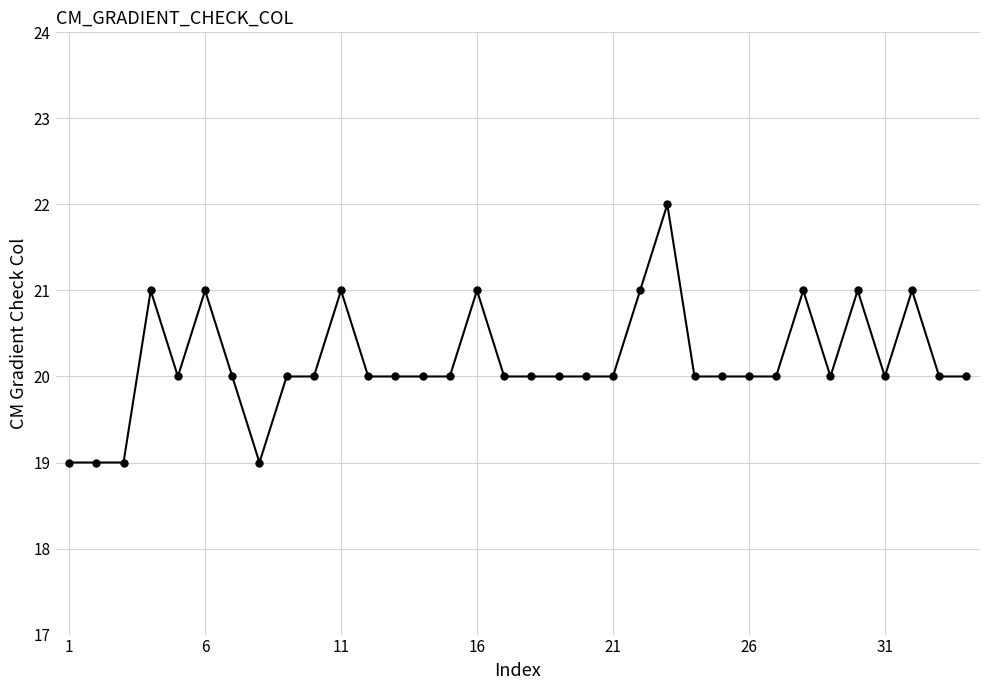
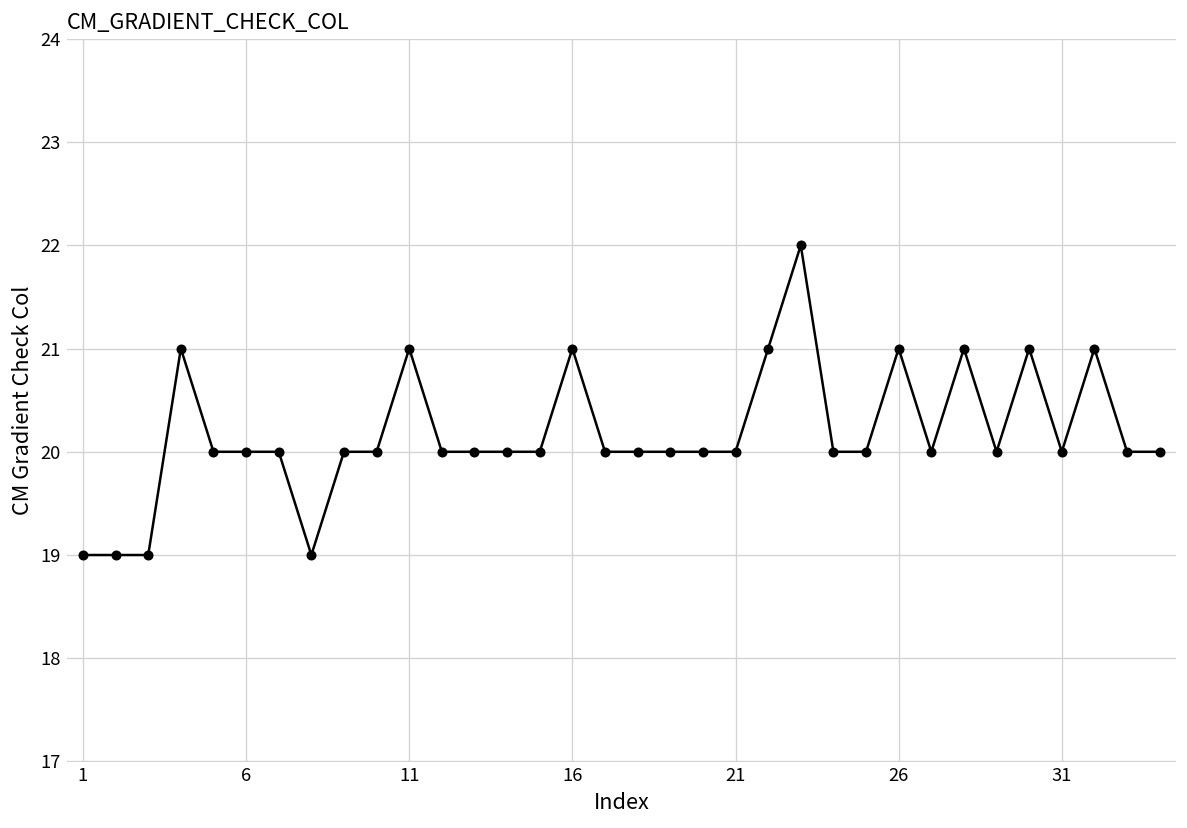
6: 21 -> 20
26: 20 -> 21
